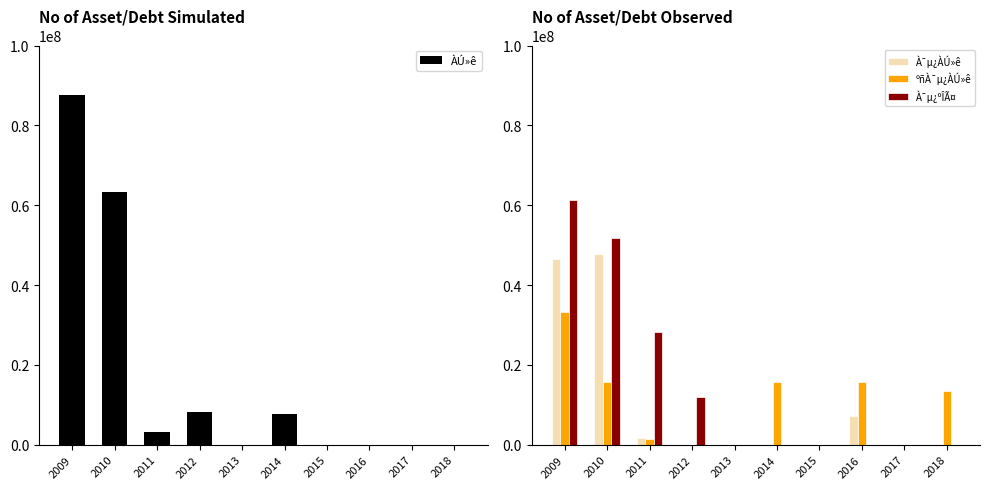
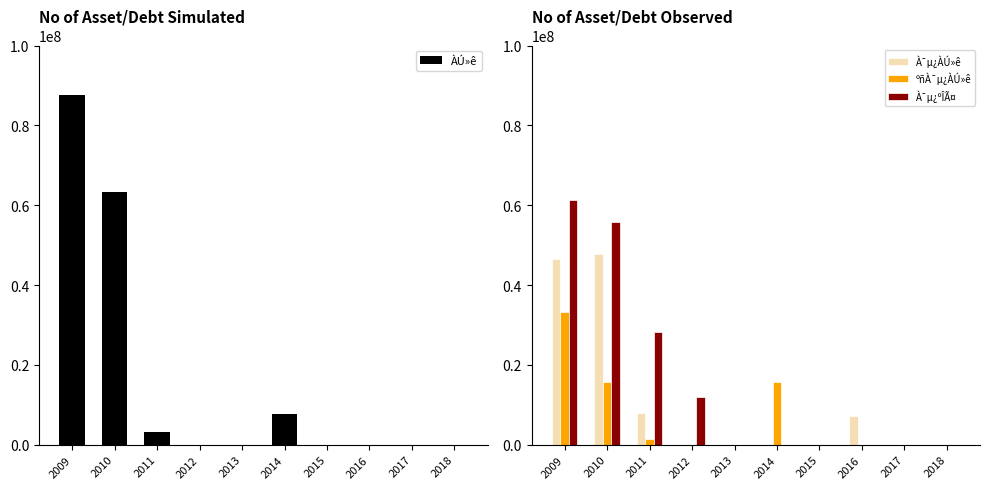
No of Asset/Debt Simulated, 2012: 8000000 -> 0
No of Asset/Debt Observed, À¯µ¿ºÎÃ¤, 2010: 52000000 -> 56000000
No of Asset/Debt Observed, À¯µ¿ÀÚ»ê, 2011: 2000000 -> 8000000
No of Asset/Debt Observed, ºñÀ¯µ¿ÀÚ»ê, 2016: 16000000 -> 0
No of Asset/Debt Observed, ºñÀ¯µ¿ÀÚ»ê, 2018: 13000000 -> 0
